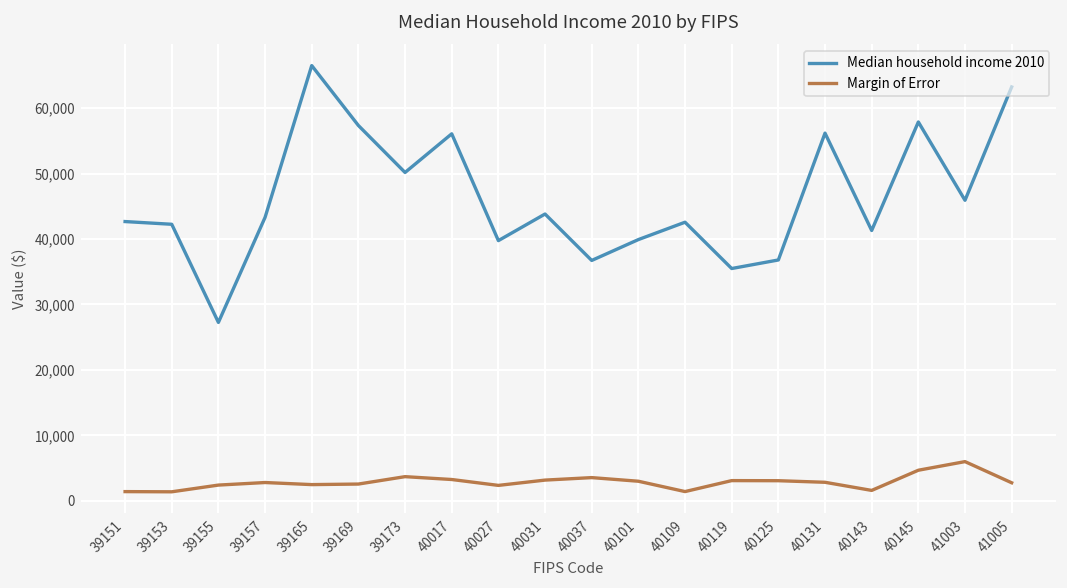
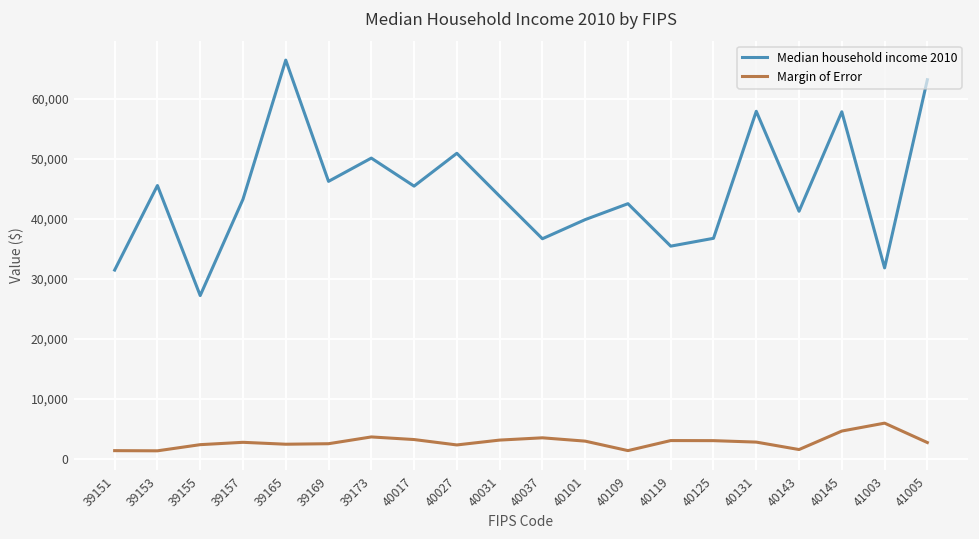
Median household income 2010, 39151: 43,000 -> 32,000
Median household income 2010, 39153: 42,000 -> 46,000
Median household income 2010, 39169: 57,000 -> 46,000
Median household income 2010, 40017: 56,000 -> 45,000
Median household income 2010, 40027: 40,000 -> 51,000
Median household income 2010, 40131: 56,000 -> 58,000
Median household income 2010, 41003: 46,000 -> 32,000
